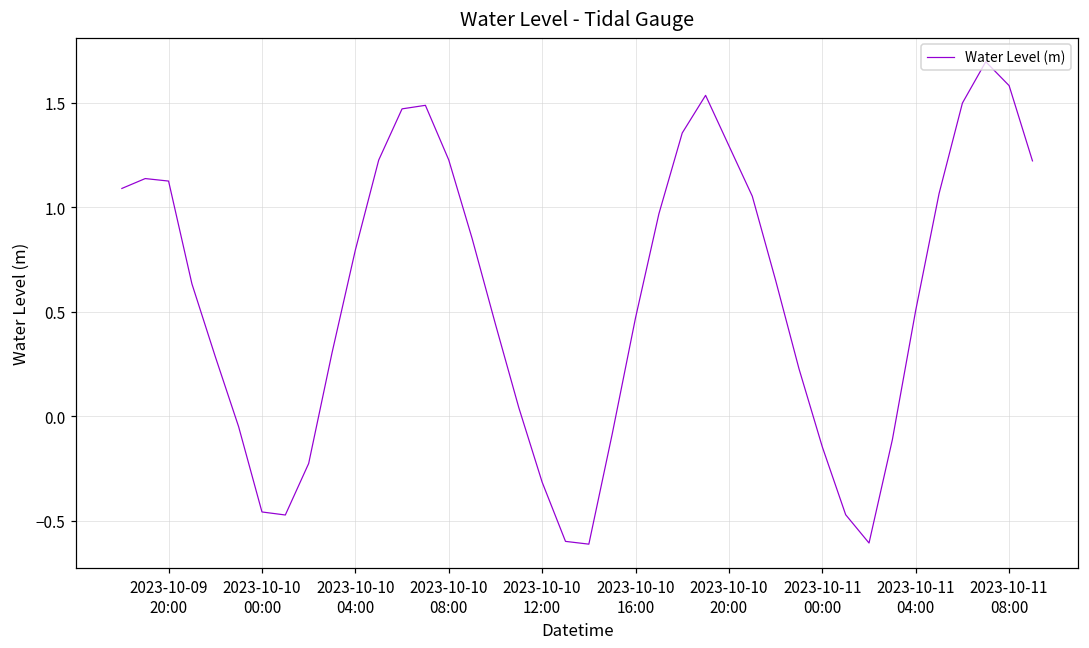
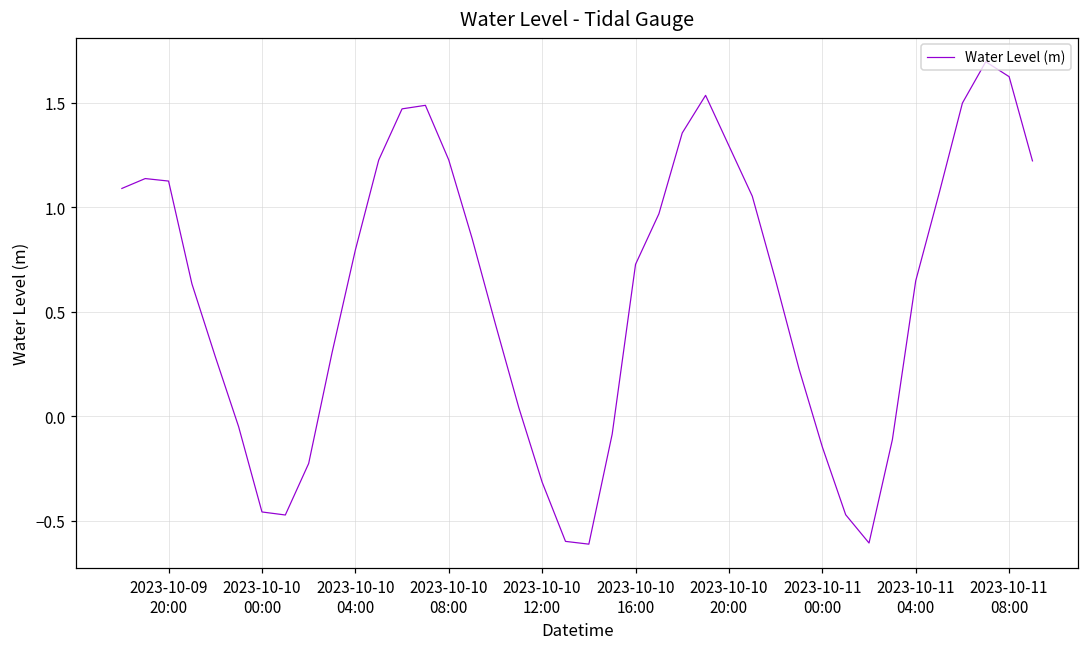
2023-10-10 16:00: 0.47 -> 0.73
2023-10-11 04:00: 0.51 -> 0.65
2023-10-11 08:00: 1.58 -> 1.62
